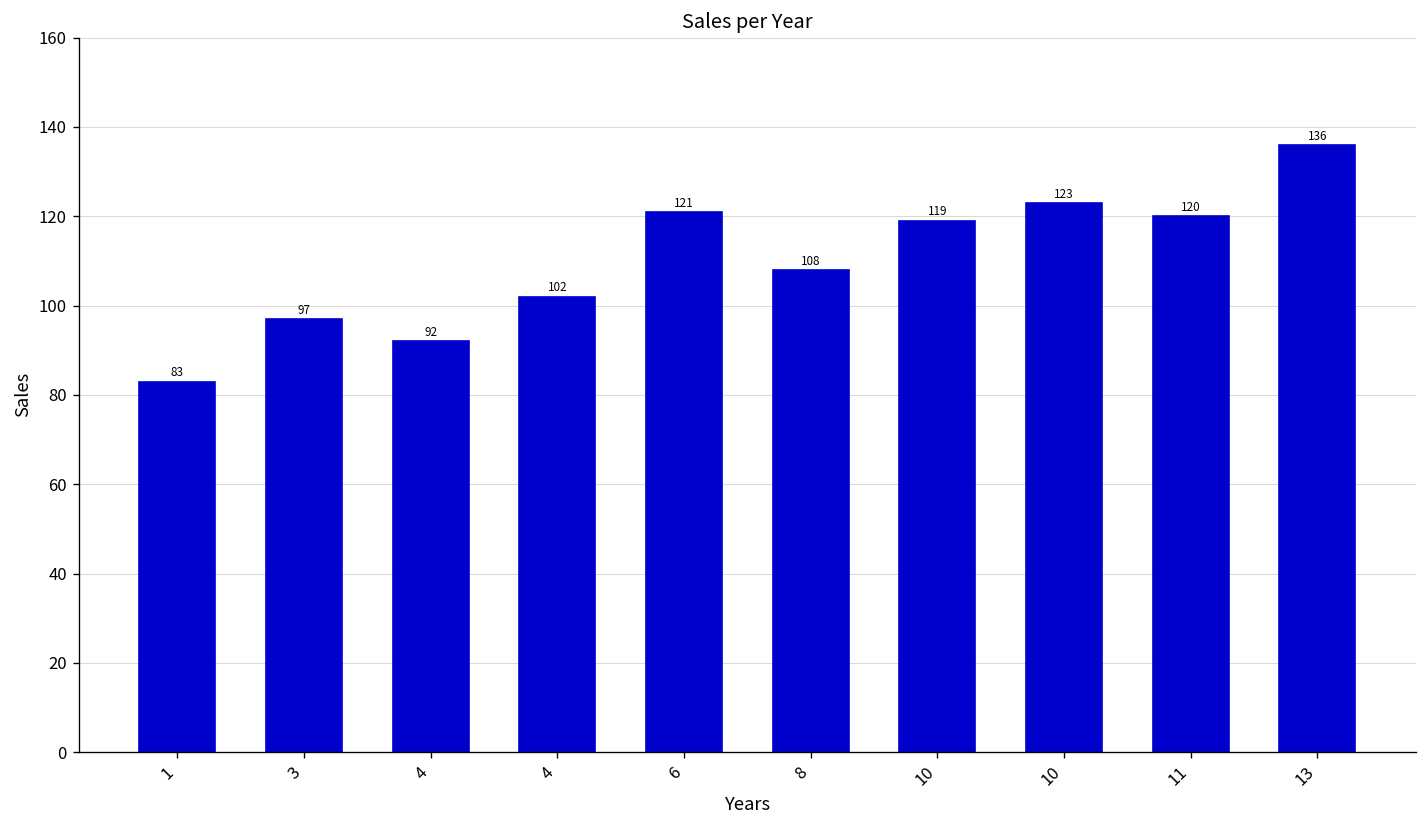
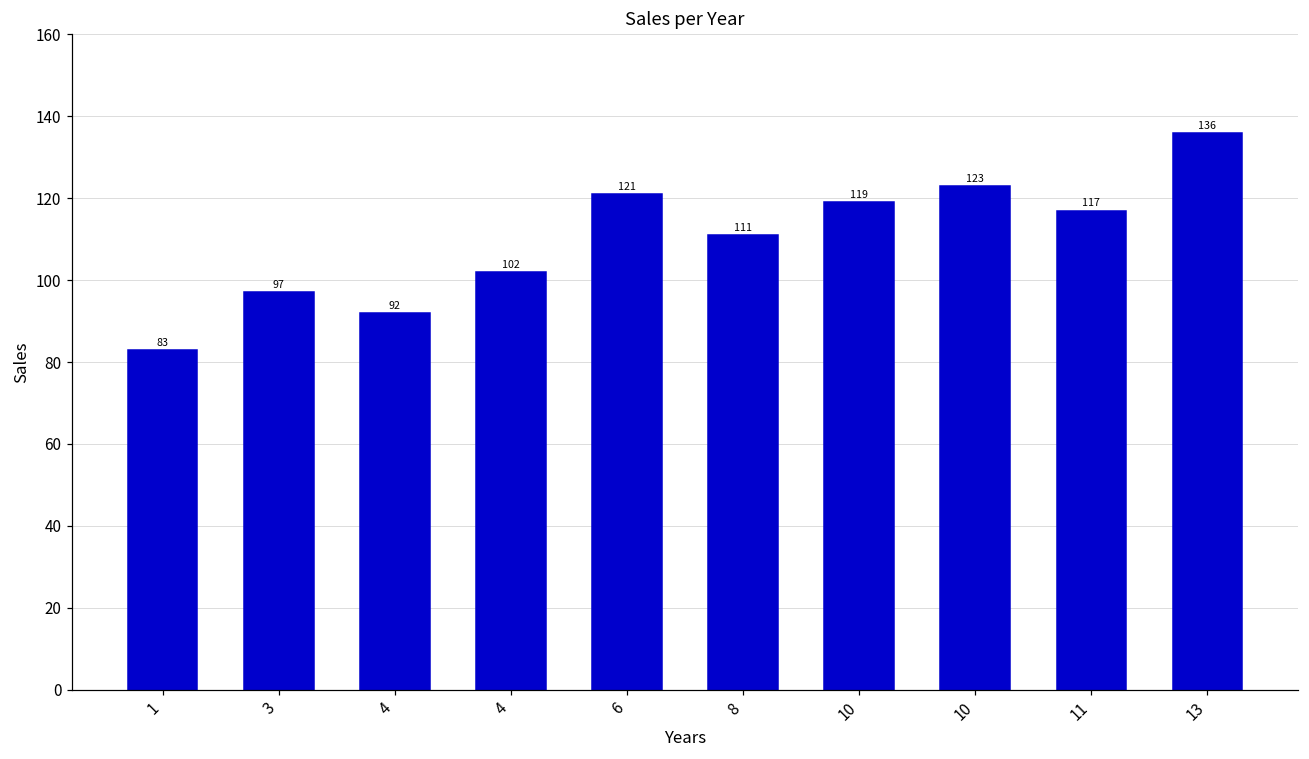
8: 108 -> 111
11: 120 -> 117
